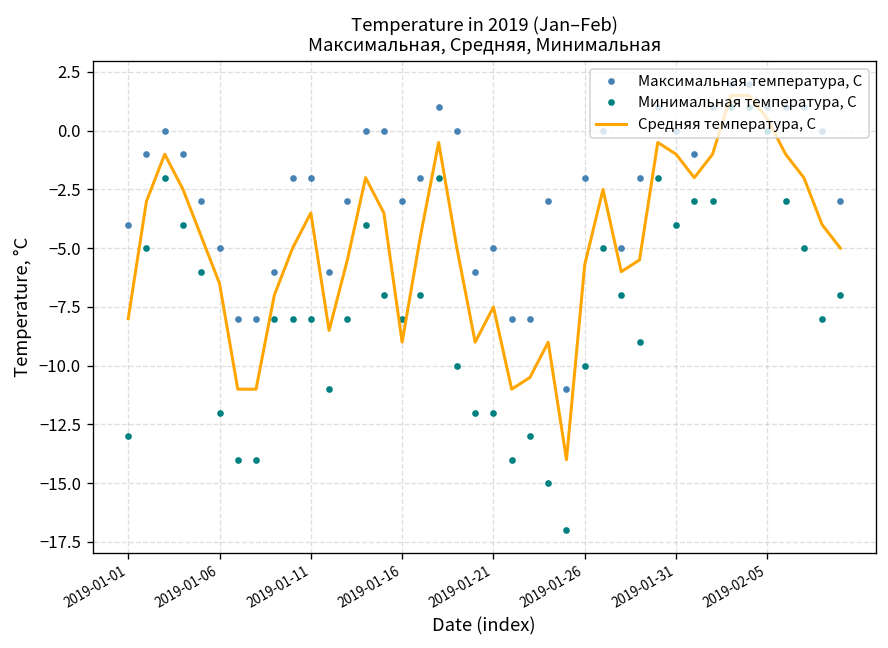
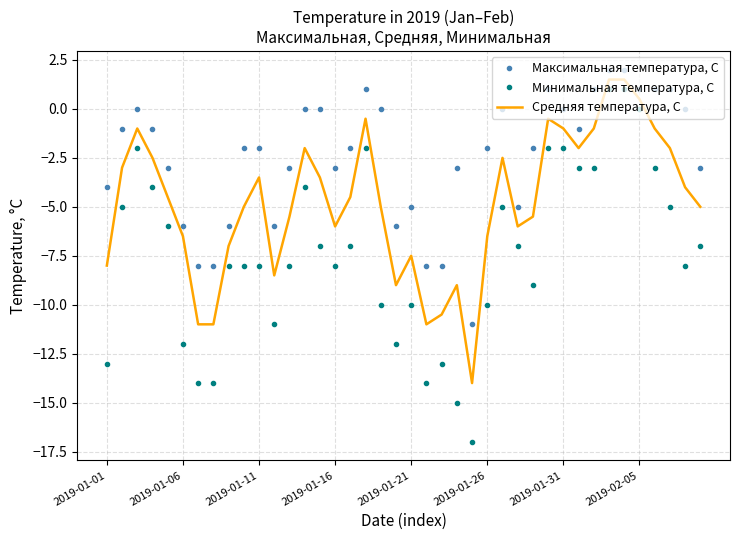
Максимальная температура, С, 2019-01-06: -5 -> -6
Средняя температура, С, 2019-01-16: -9 -> -6
Минимальная температура, С, 2019-01-21: -12 -> -10
Средняя температура, С, 2019-01-26: -5.7 -> -6.5
Минимальная температура, С, 2019-01-31: -4 -> -2
